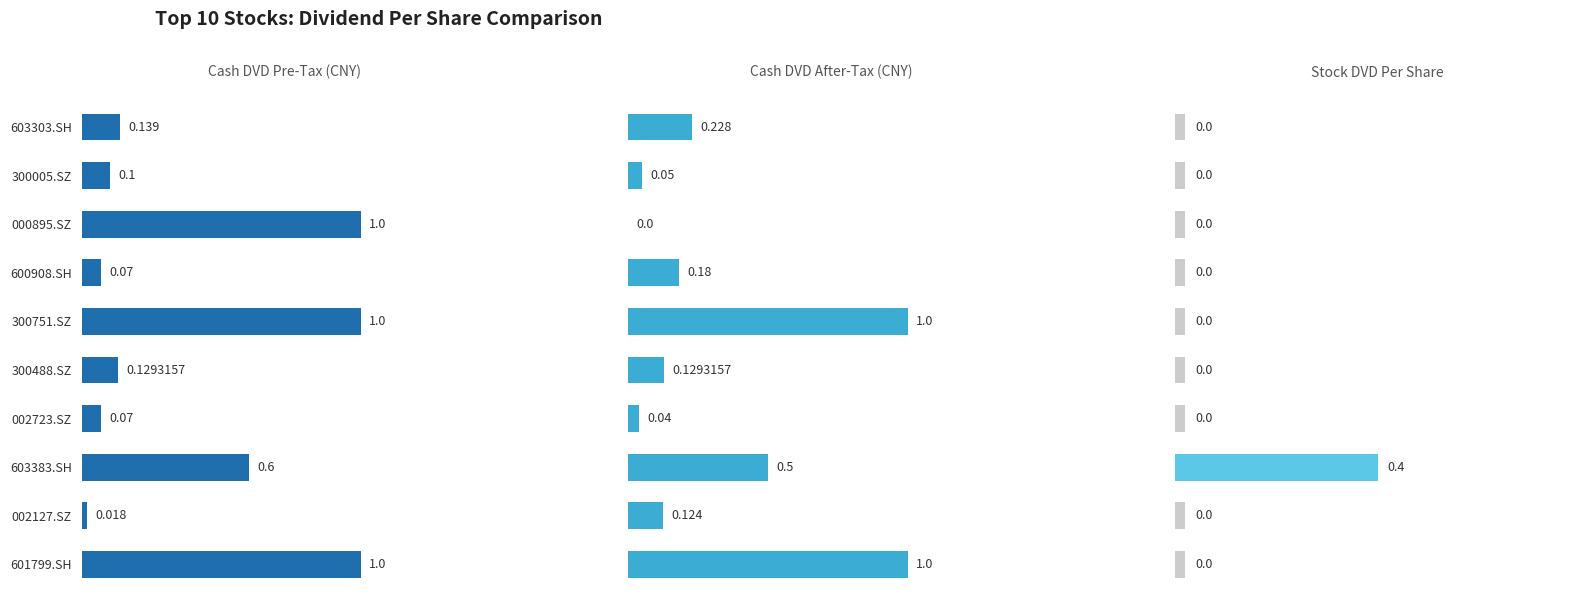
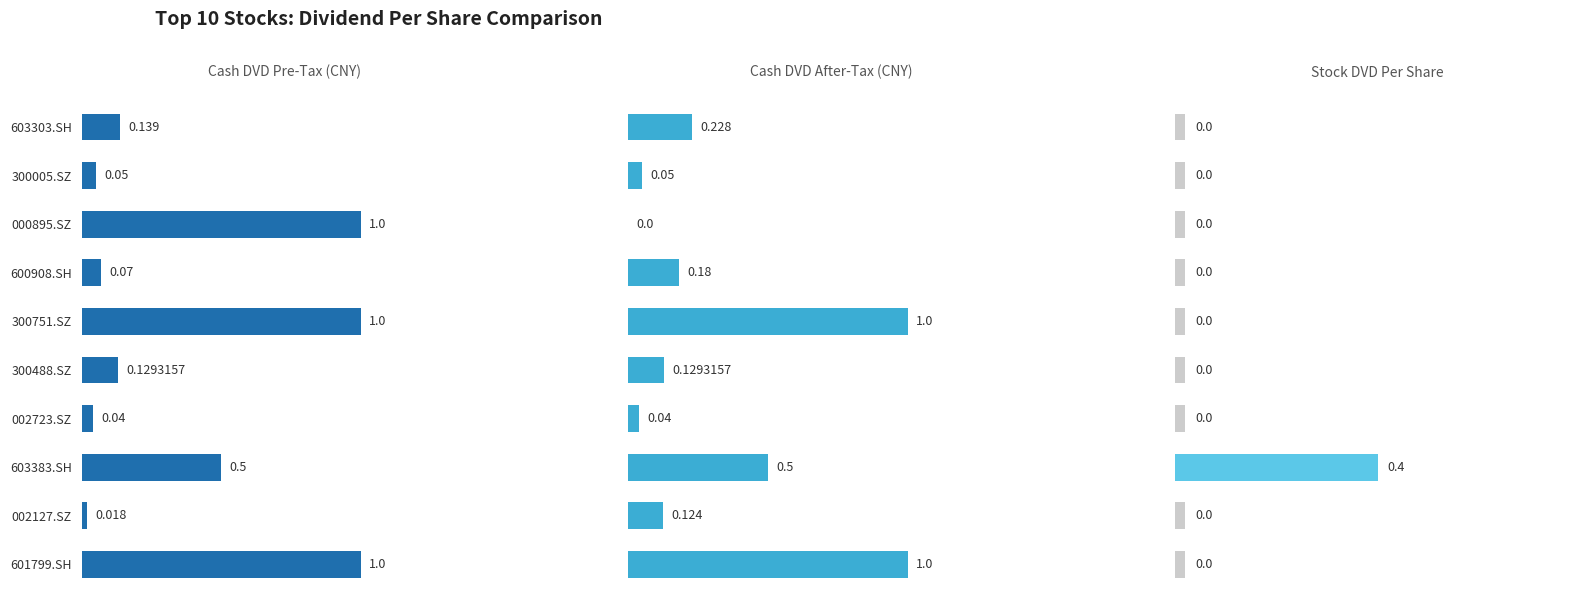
Cash DVD Pre-Tax (CNY), 300005.SZ: 0.1 -> 0.05
Cash DVD Pre-Tax (CNY), 002723.SZ: 0.07 -> 0.04
Cash DVD Pre-Tax (CNY), 603383.SH: 0.6 -> 0.5
